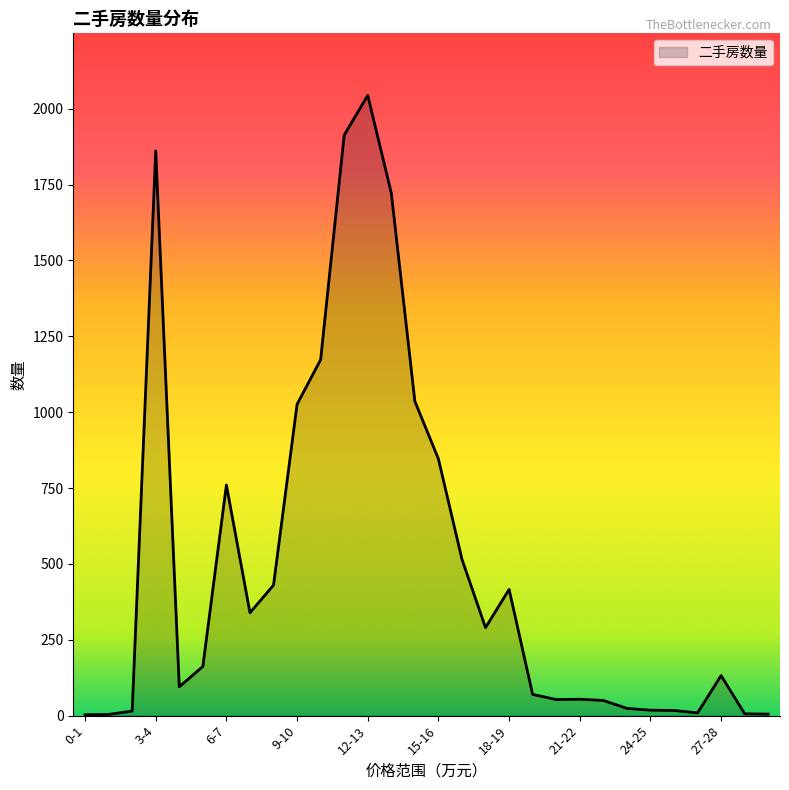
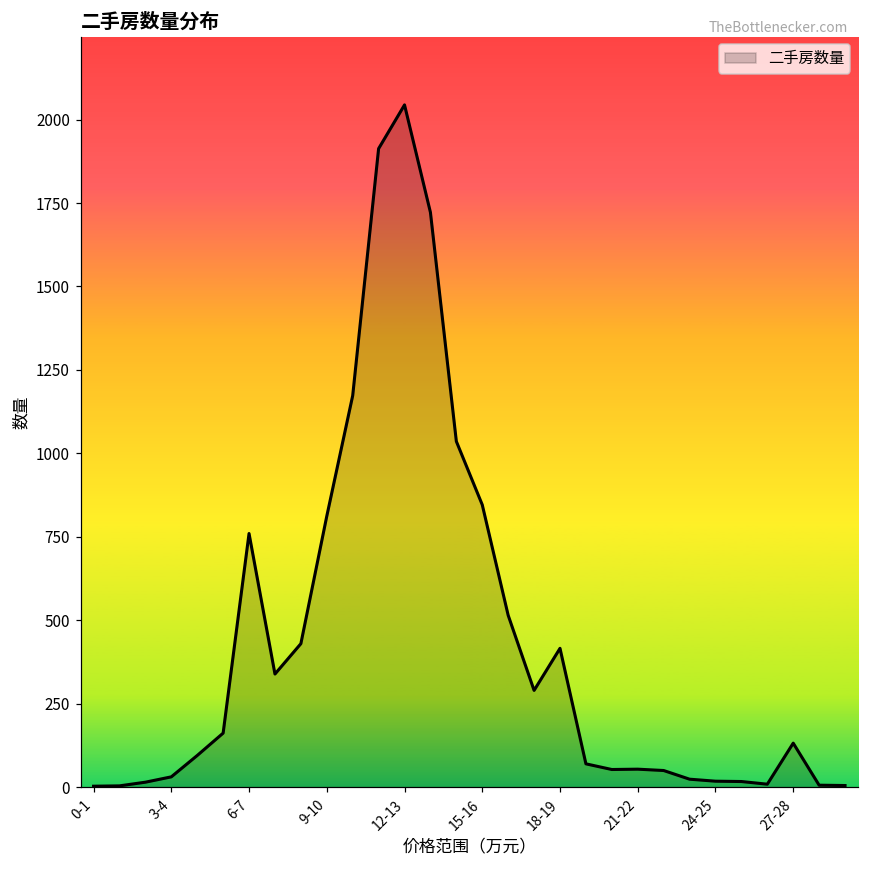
3-4: 1860 -> 30
9-10: 1030 -> 810
